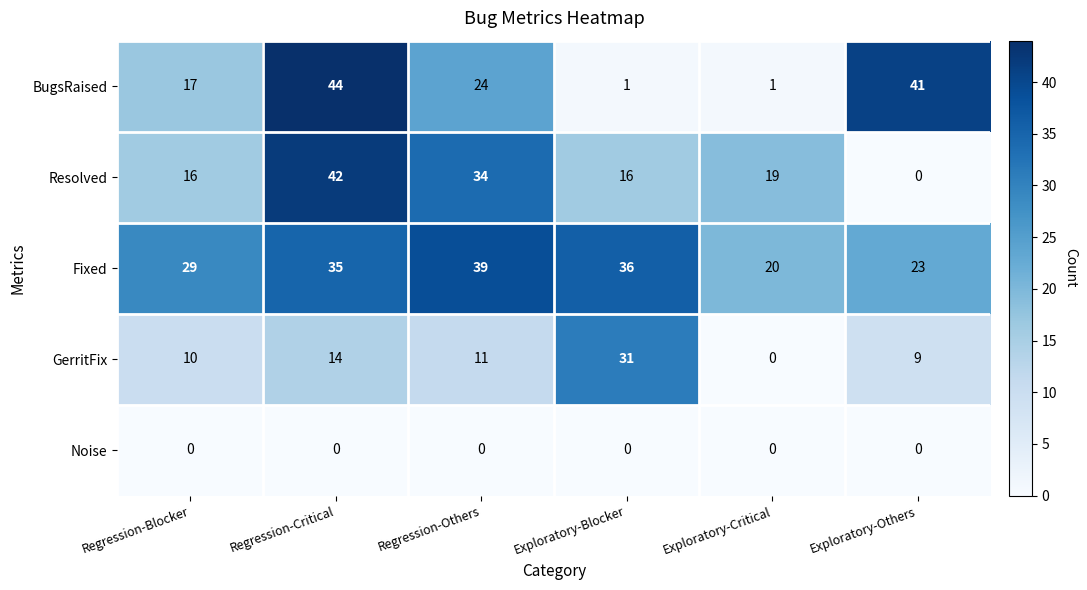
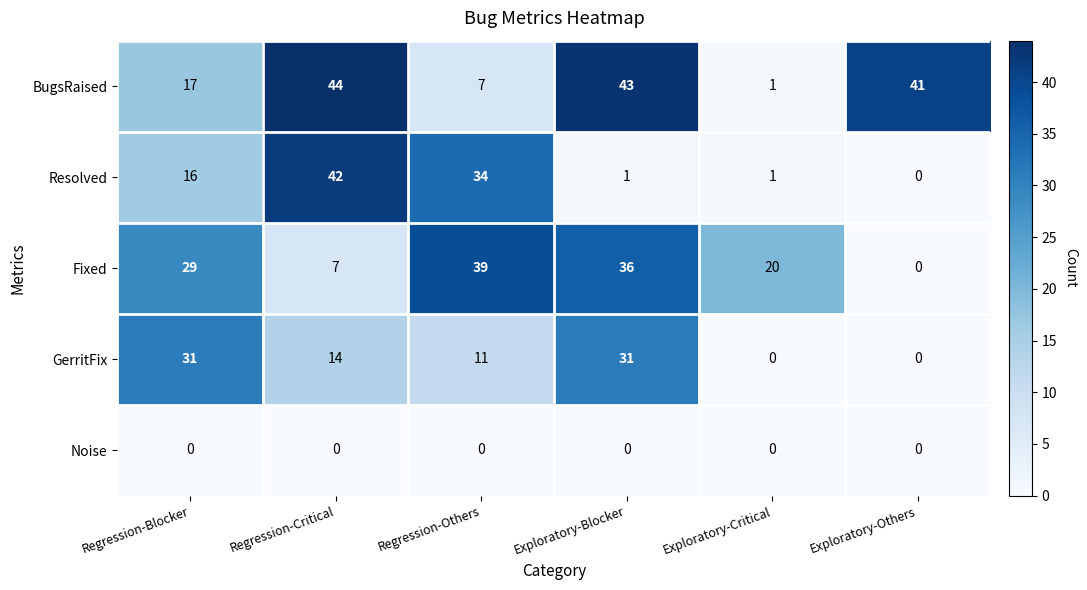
BugsRaised, Regression-Others: 24 -> 7
BugsRaised, Exploratory-Blocker: 1 -> 43
Resolved, Exploratory-Blocker: 16 -> 1
Resolved, Exploratory-Critical: 19 -> 1
Fixed, Regression-Critical: 35 -> 7
Fixed, Exploratory-Others: 23 -> 0
GerritFix, Regression-Blocker: 10 -> 31
GerritFix, Exploratory-Others: 9 -> 0
